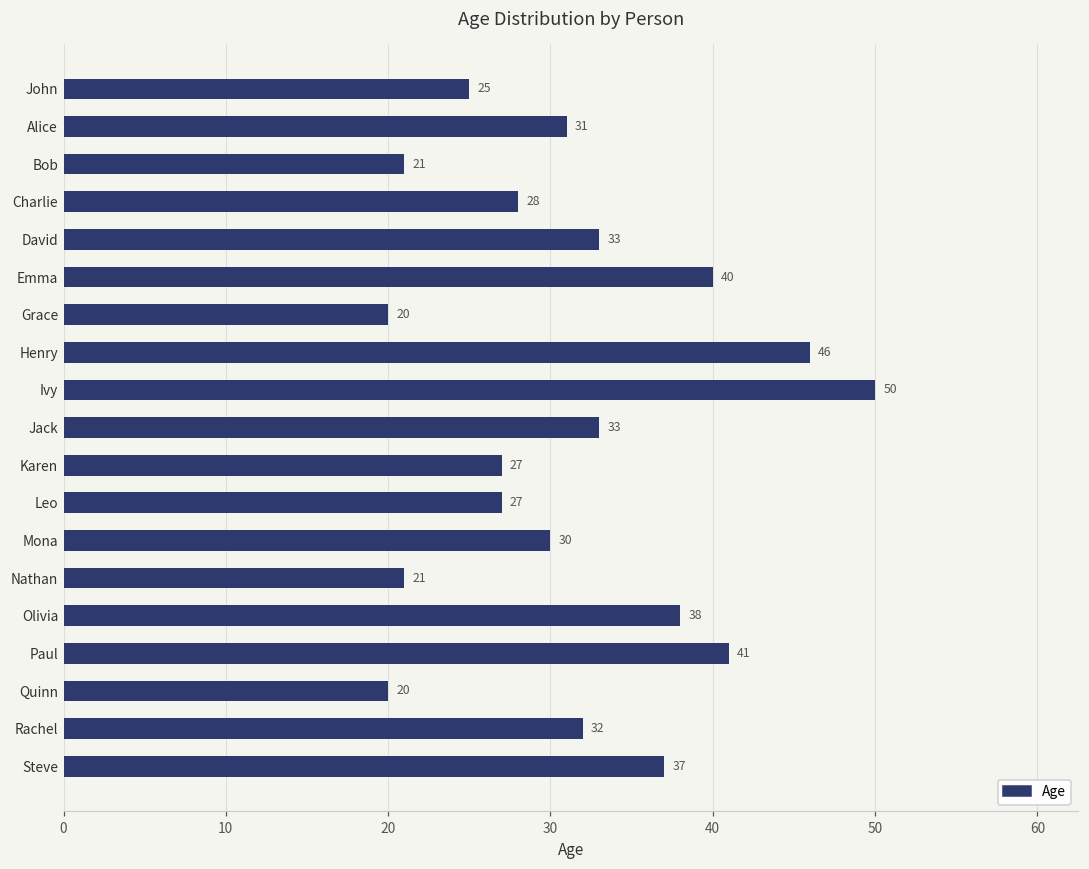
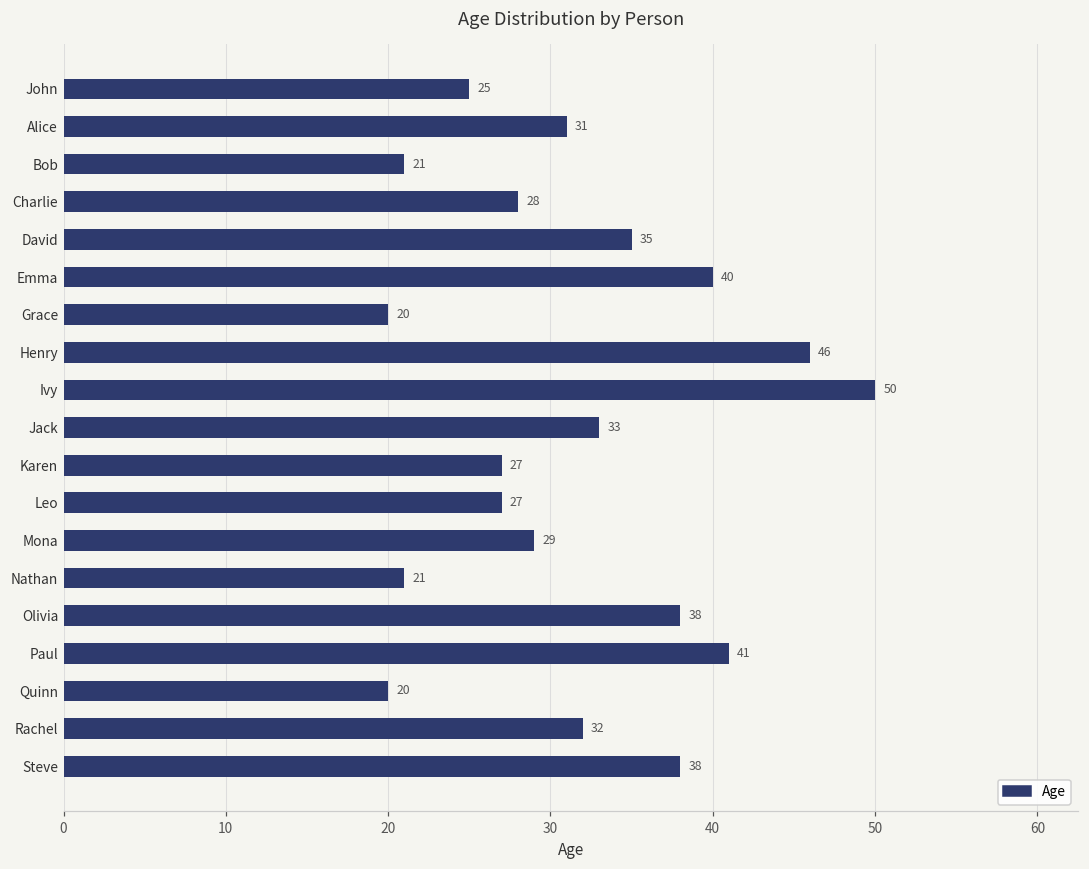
David: 33 -> 35
Mona: 30 -> 29
Steve: 37 -> 38
